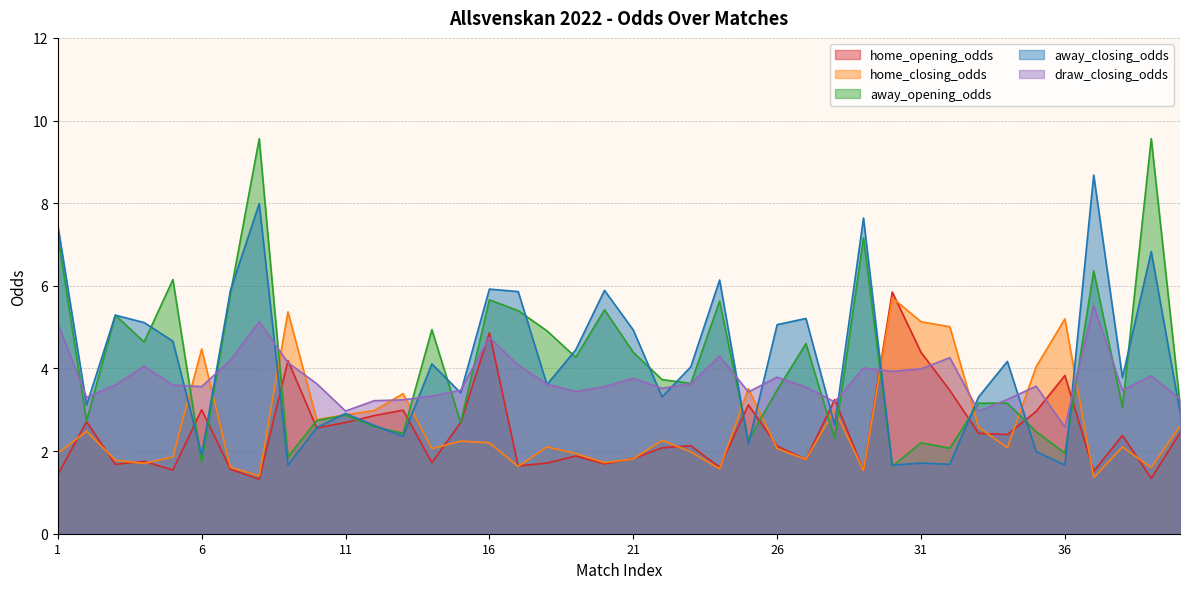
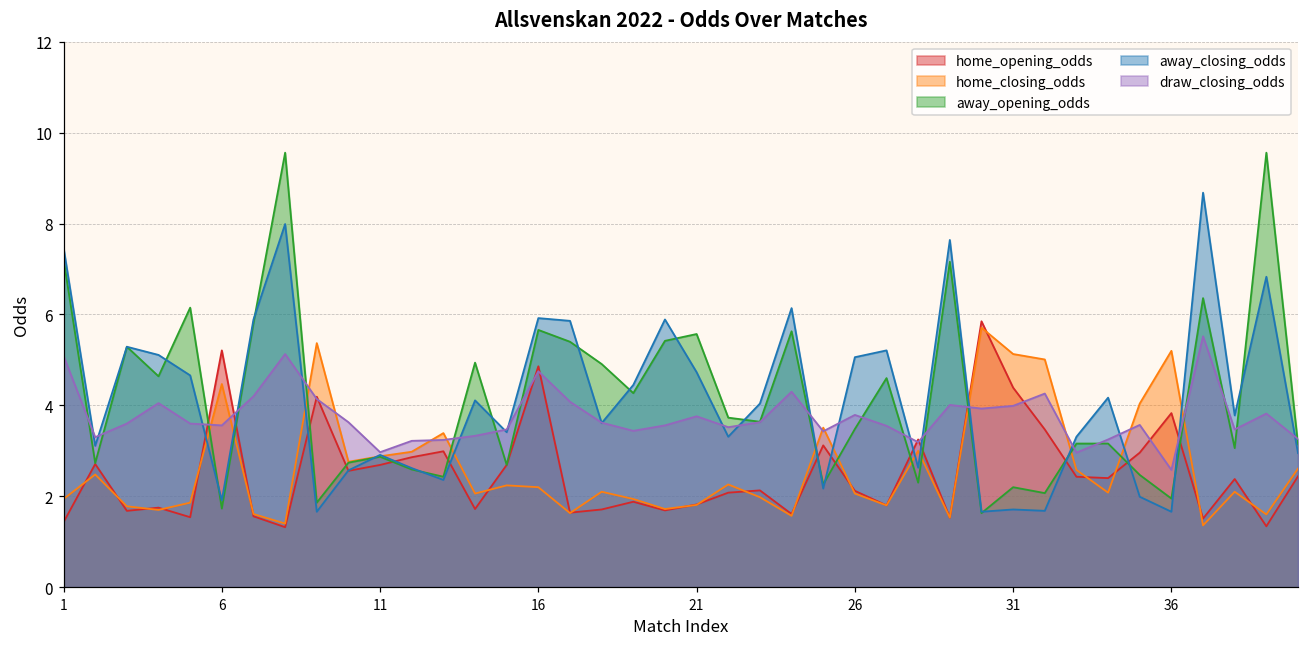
home_opening_odds, 6: 3.0 -> 5.2
away_opening_odds, 21: 4.4 -> 5.6
away_closing_odds, 21: 4.9 -> 4.7
